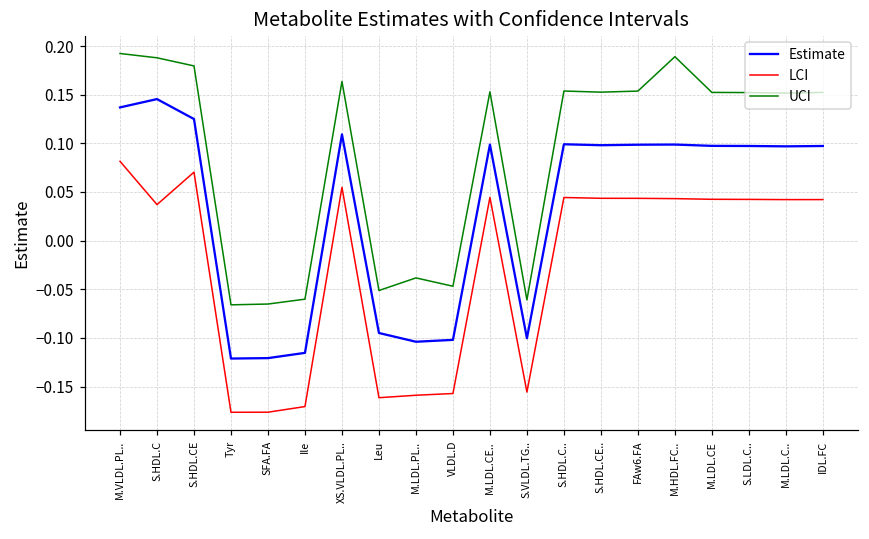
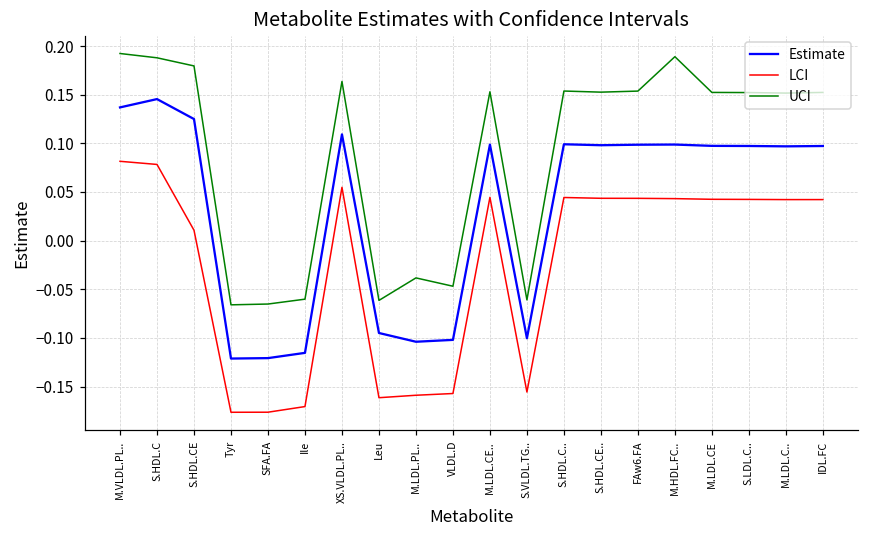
LCI, S.HDL.C: 0.04 -> 0.08
LCI, S.HDL.CE: 0.07 -> 0.01
UCI, Leu: -0.05 -> -0.06
